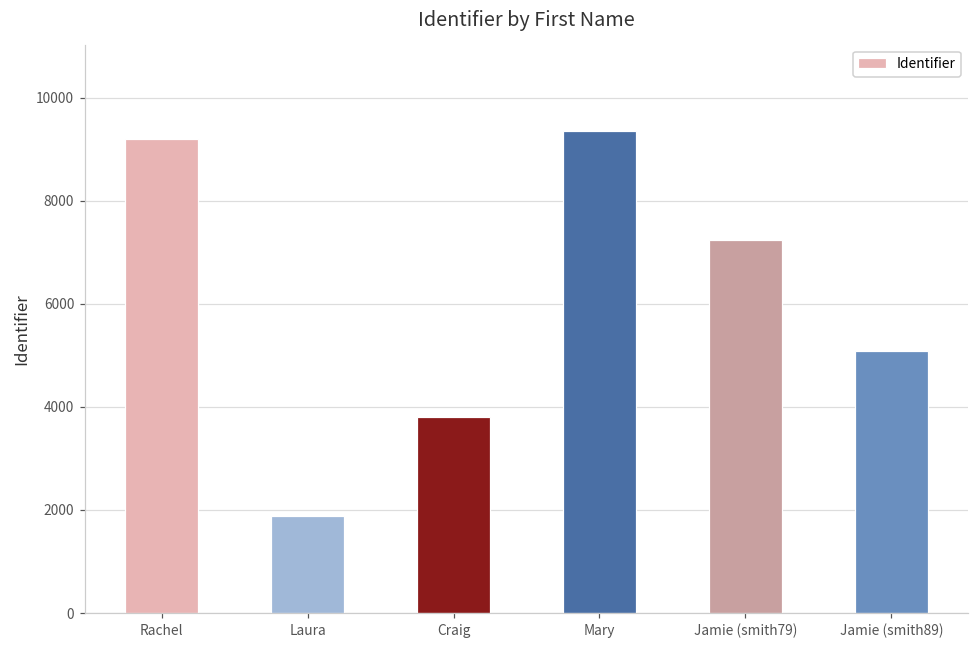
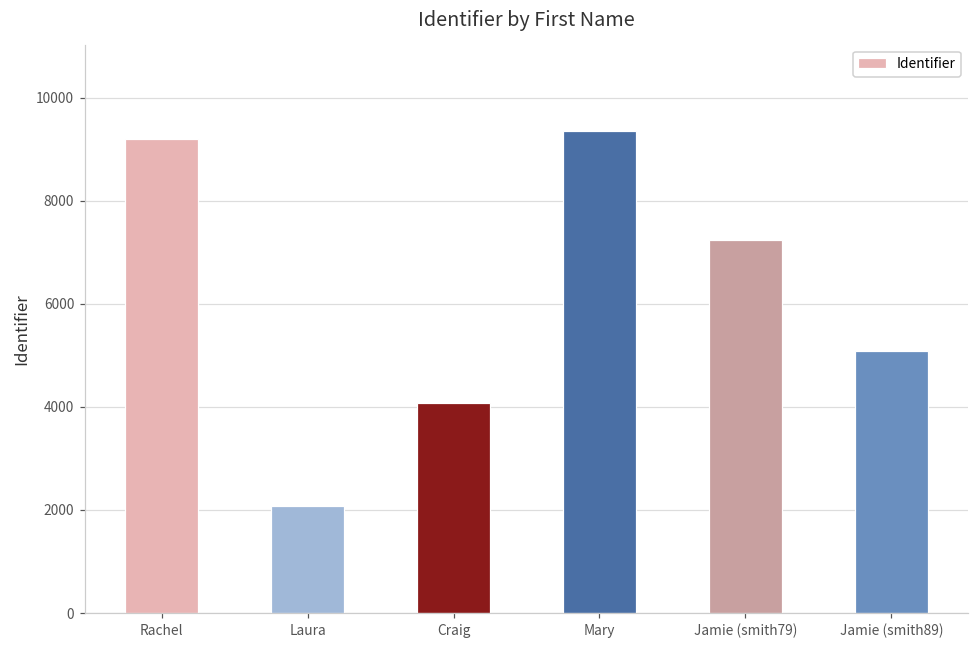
Laura: 1900 -> 2100
Craig: 3800 -> 4100
